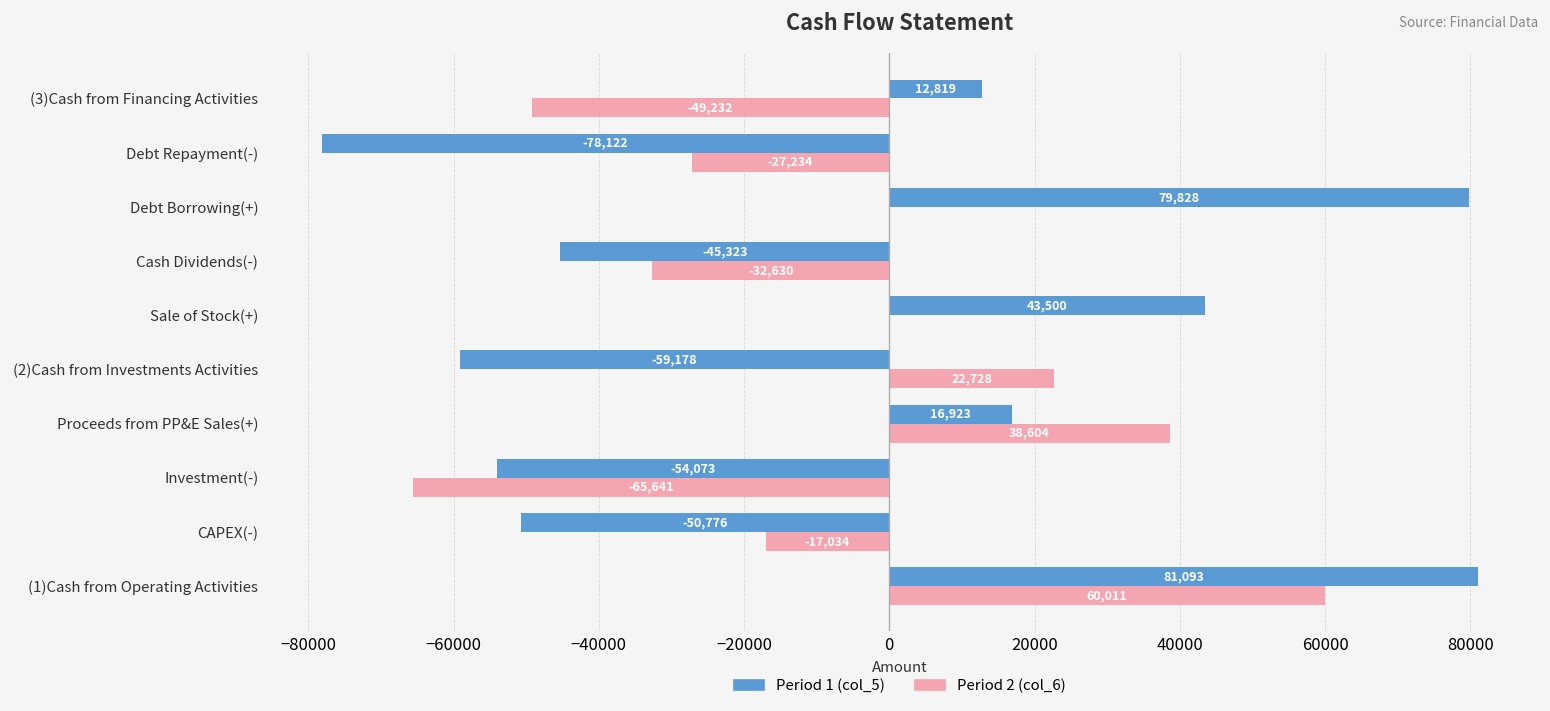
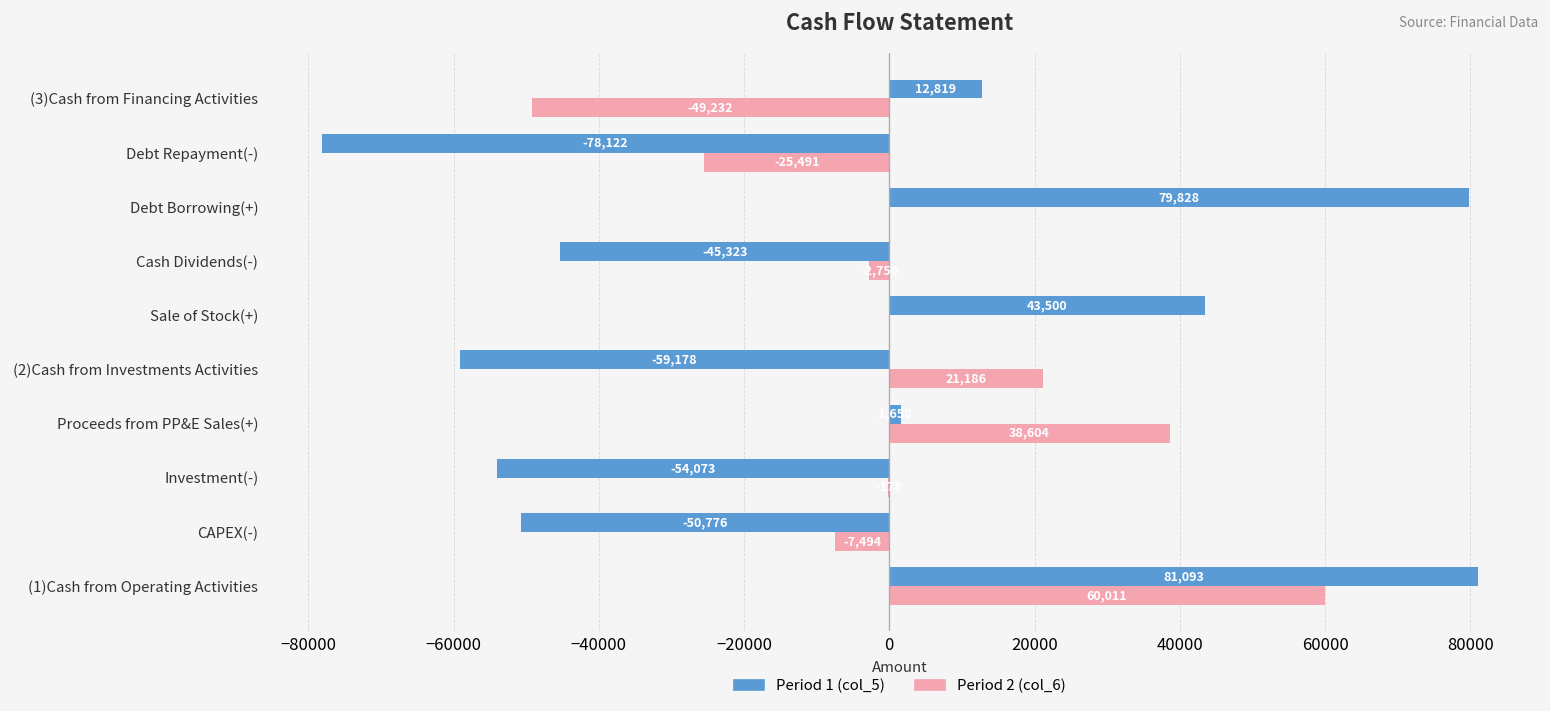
Period 2 (col_6), Debt Repayment(-): -27,234 -> -25,491
Period 2 (col_6), Cash Dividends(-): -33000 -> -3000
Period 2 (col_6), (2)Cash from Investments Activities: 22,728 -> 21,186
Period 1 (col_5), Proceeds from PP&E Sales(+): 17000 -> 2000
Period 2 (col_6), Investment(-): -66000 -> 0
Period 2 (col_6), CAPEX(-): -17,034 -> -7,494
